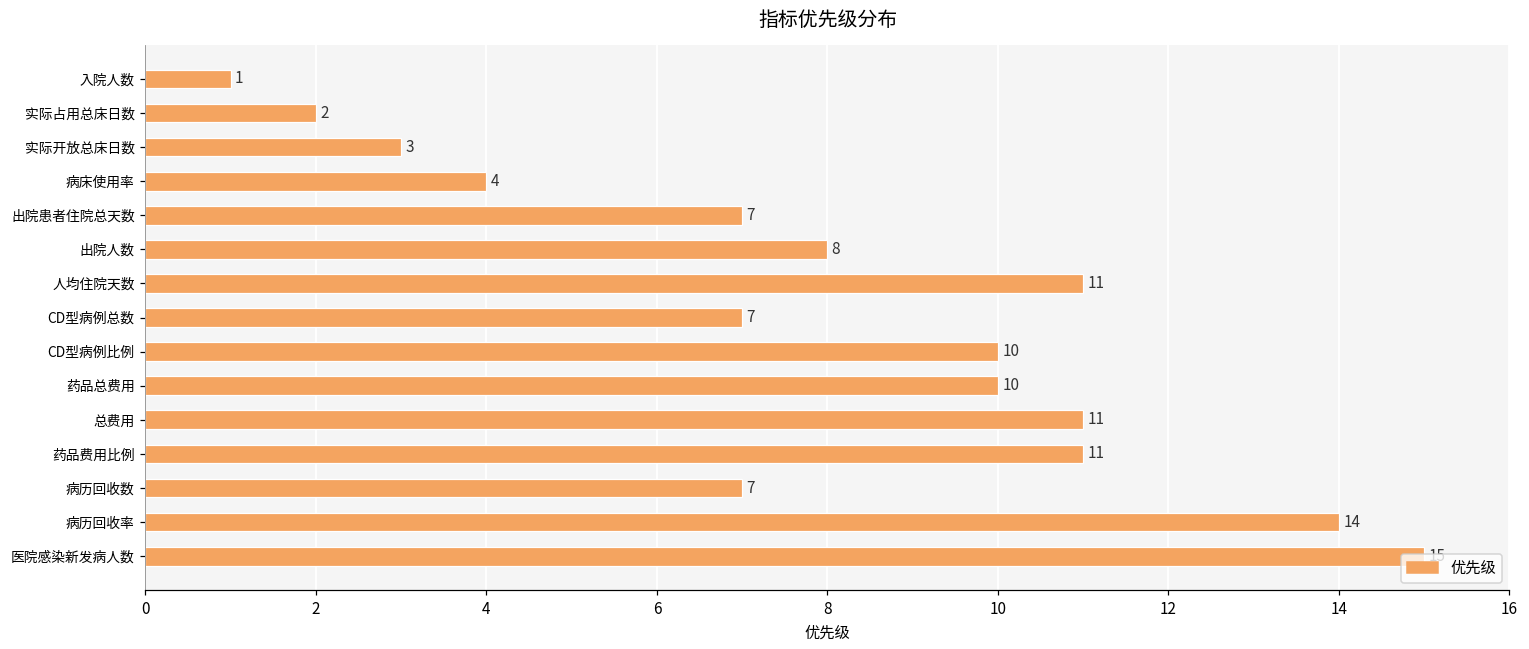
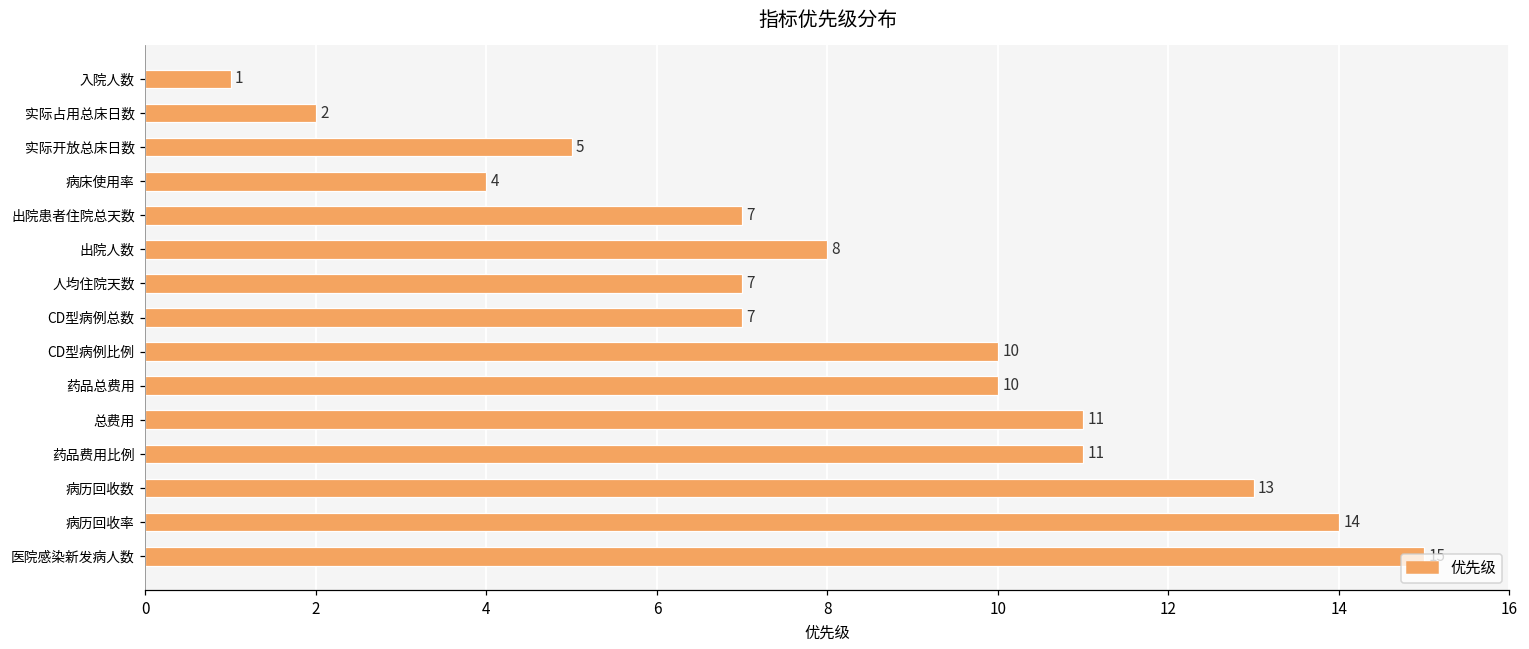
实际开放总床日数: 3 -> 5
人均住院天数: 11 -> 7
病历回收数: 7 -> 13
